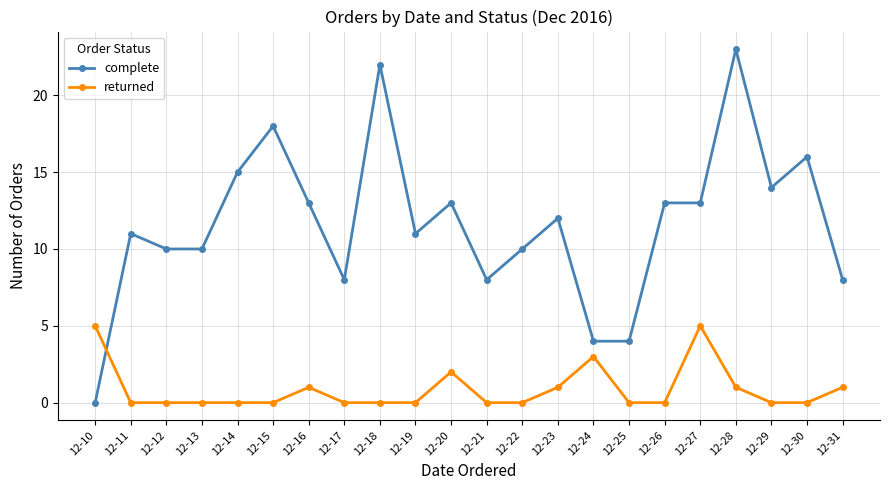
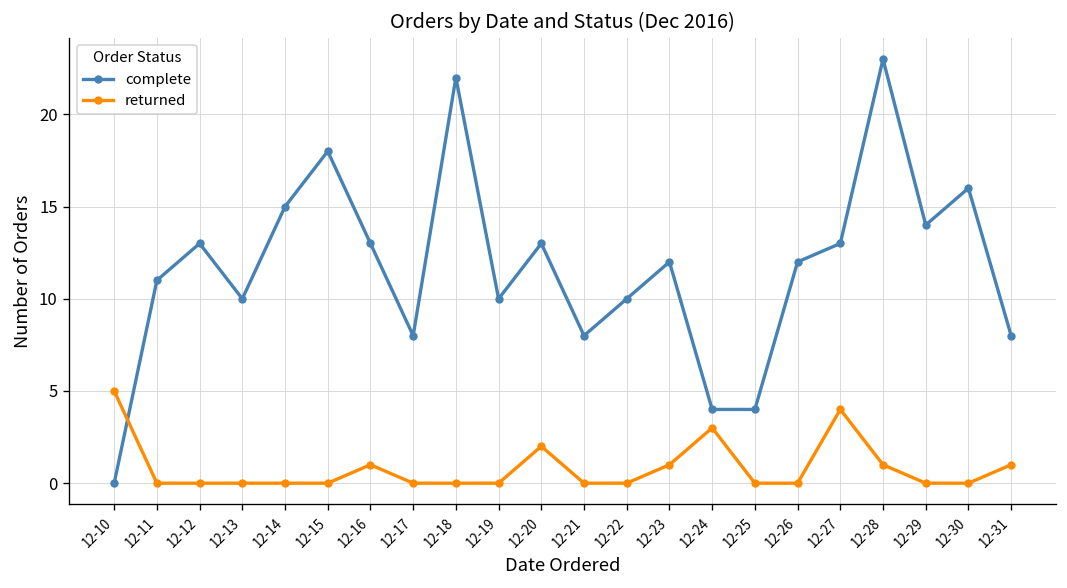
complete, 12-12: 10 -> 13
complete, 12-19: 11 -> 10
complete, 12-26: 13 -> 12
returned, 12-27: 5 -> 4
